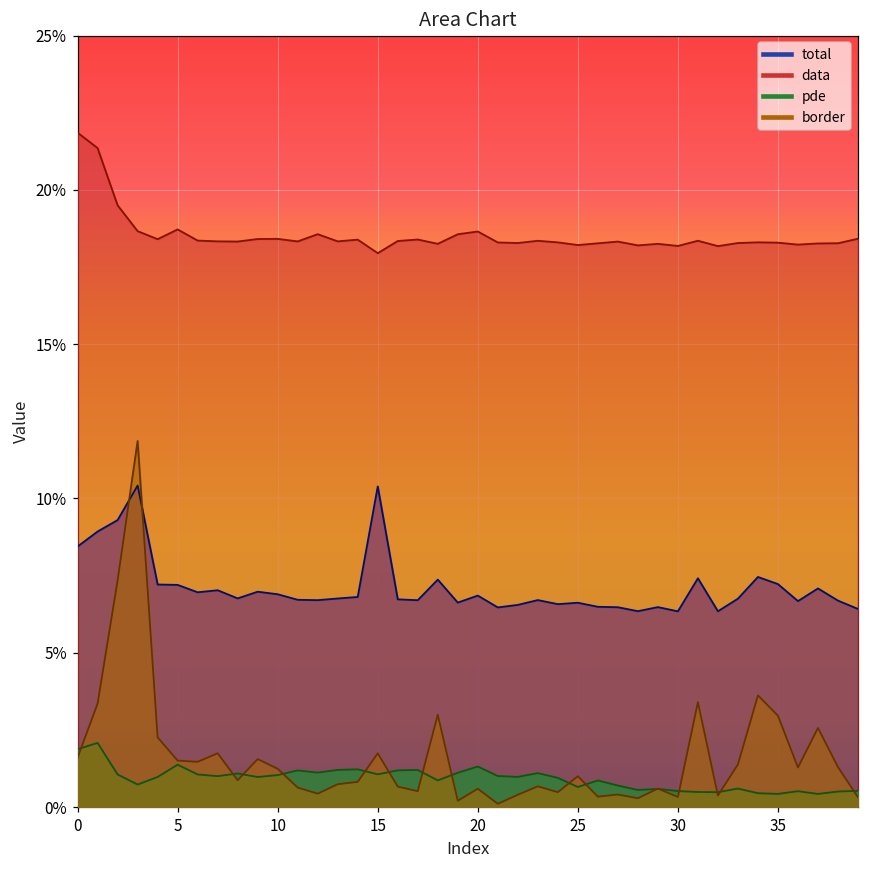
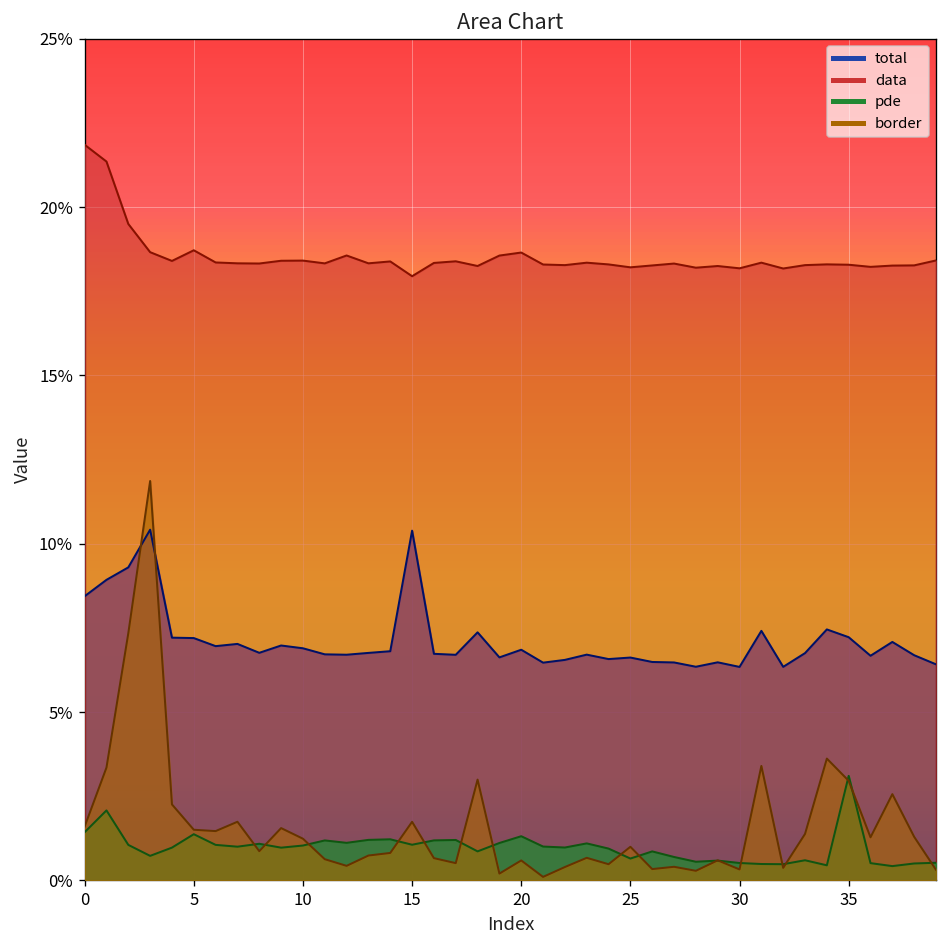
pde, 0: 1.9% -> 1.4%
pde, 35: 0.4% -> 3.1%
